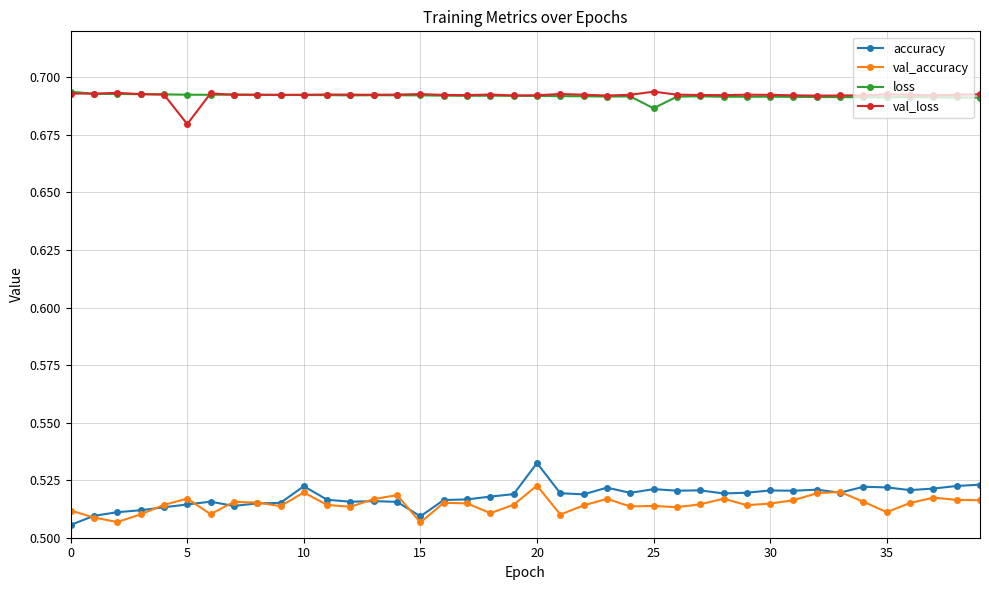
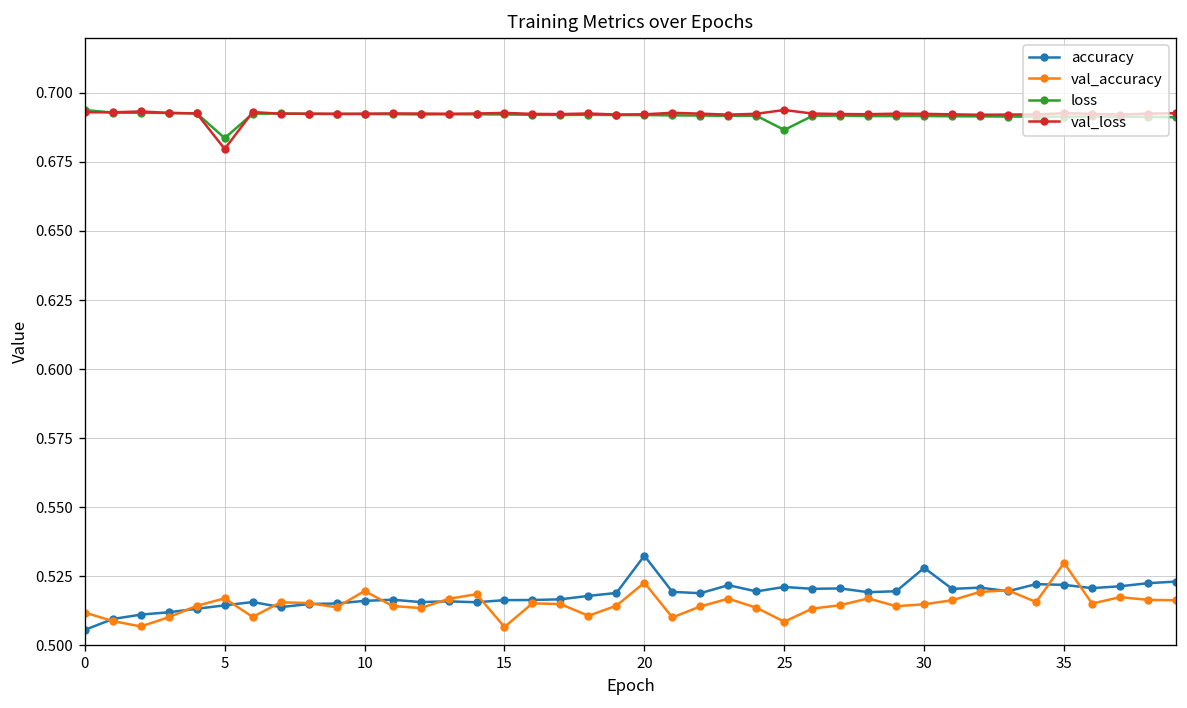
loss, 5: 0.692 -> 0.684
accuracy, 10: 0.522 -> 0.516
accuracy, 15: 0.509 -> 0.516
val_accuracy, 25: 0.514 -> 0.509
accuracy, 30: 0.521 -> 0.528
val_accuracy, 35: 0.511 -> 0.530
